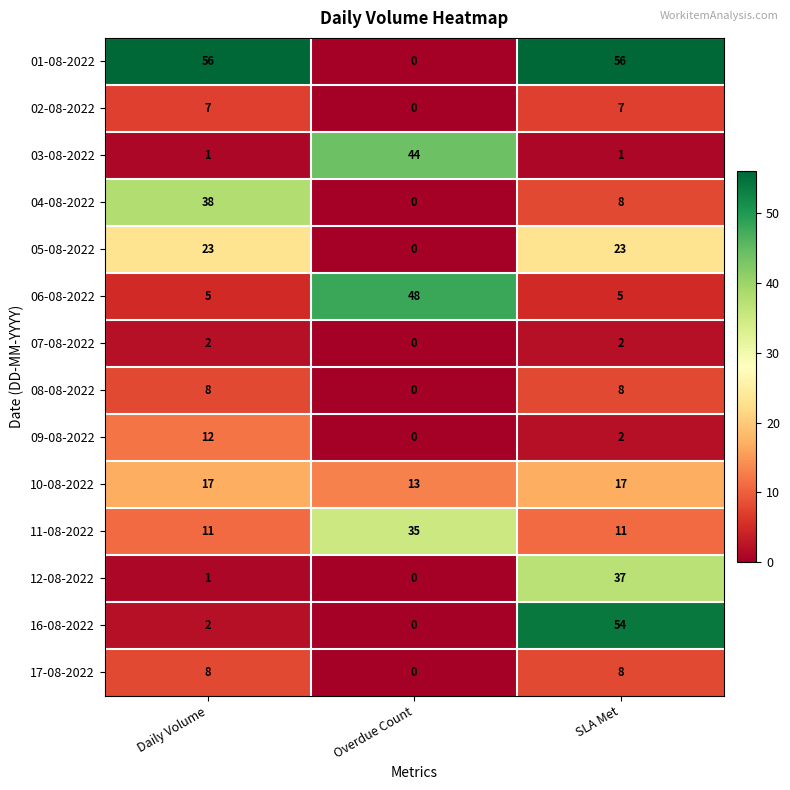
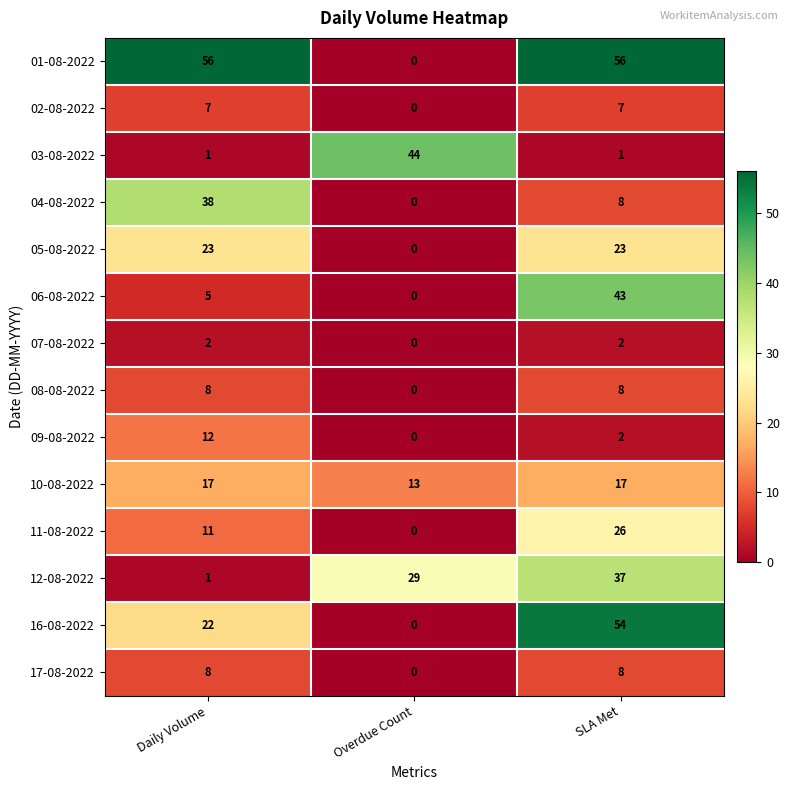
06-08-2022, Overdue Count: 48 -> 0
06-08-2022, SLA Met: 5 -> 43
11-08-2022, Overdue Count: 35 -> 0
11-08-2022, SLA Met: 11 -> 26
12-08-2022, Overdue Count: 0 -> 29
16-08-2022, Daily Volume: 2 -> 22
